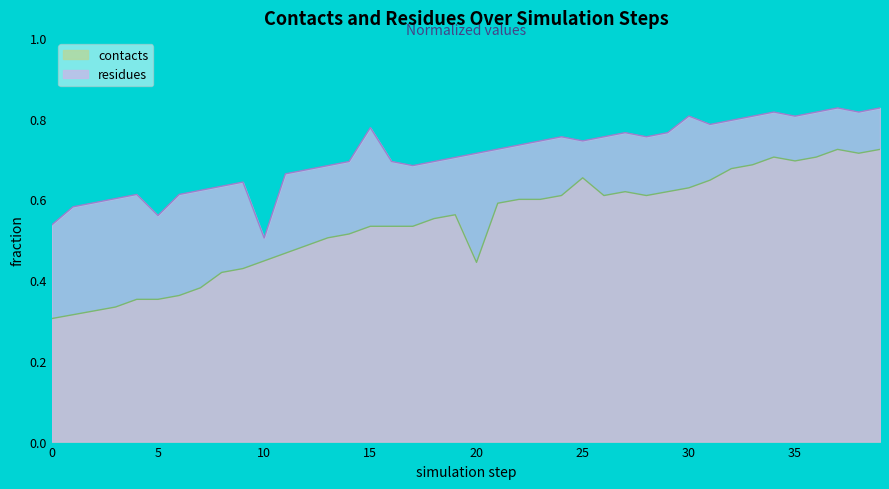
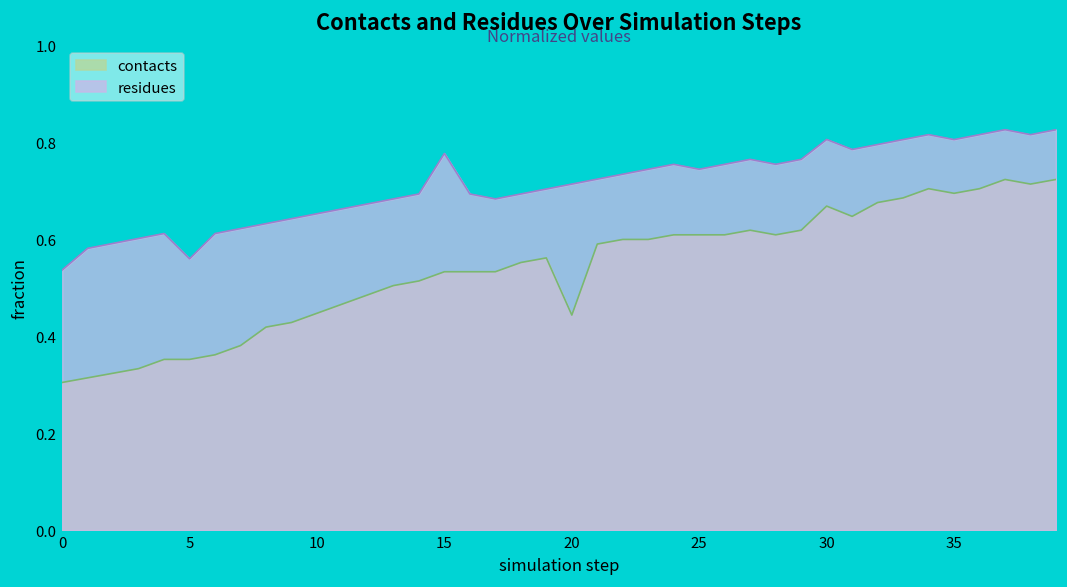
residues, 10: 0.50 -> 0.65
contacts, 25: 0.65 -> 0.61
contacts, 30: 0.63 -> 0.67
